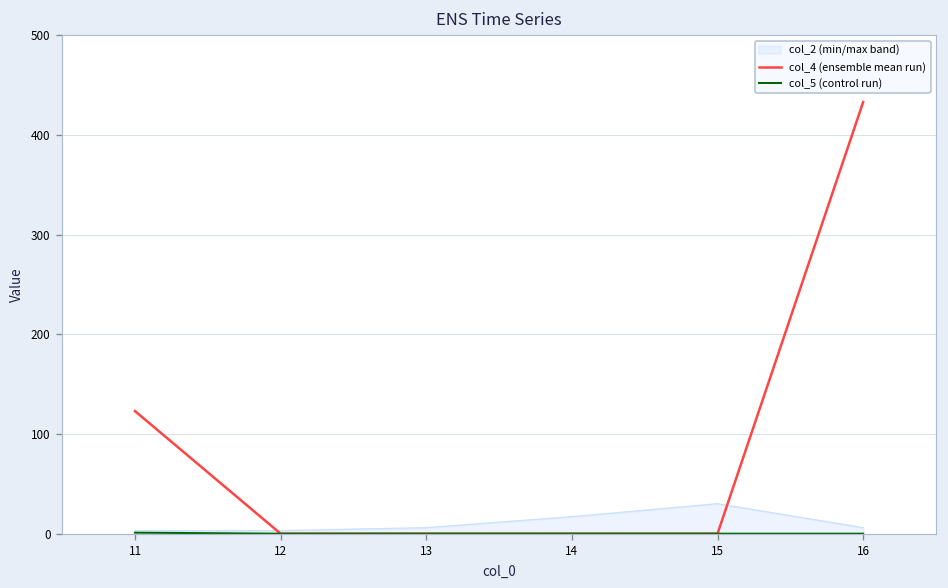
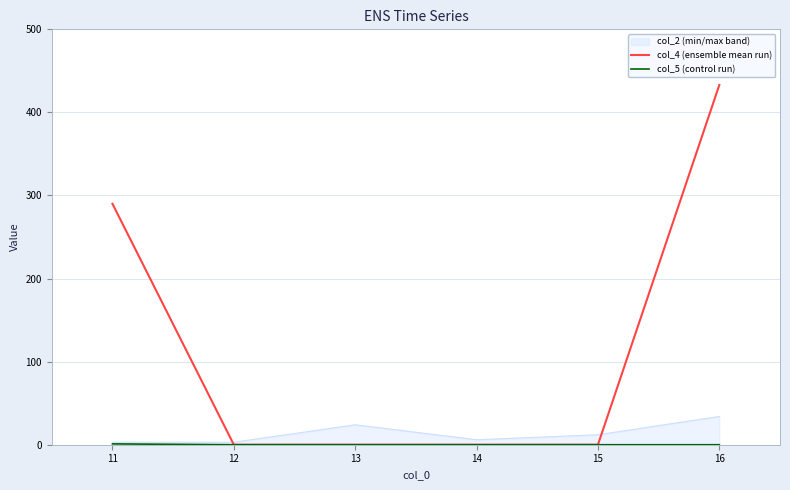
col_4 (ensemble mean run), 11: 120 -> 290
col_2 (min/max band), 13: 10 -> 20
col_2 (min/max band), 14: 20 -> 10
col_2 (min/max band), 15: 30 -> 10
col_2 (min/max band), 16: 10 -> 30
